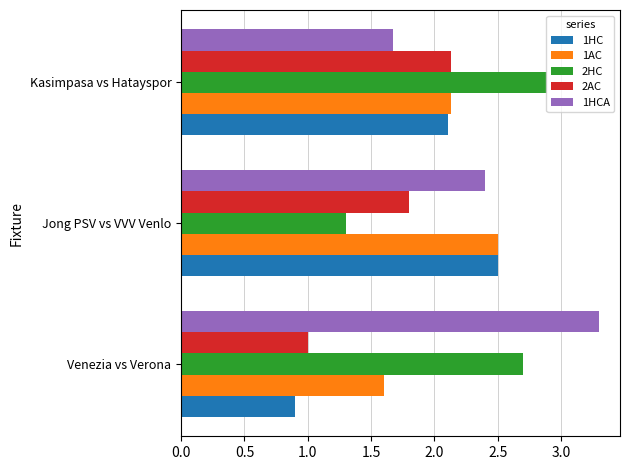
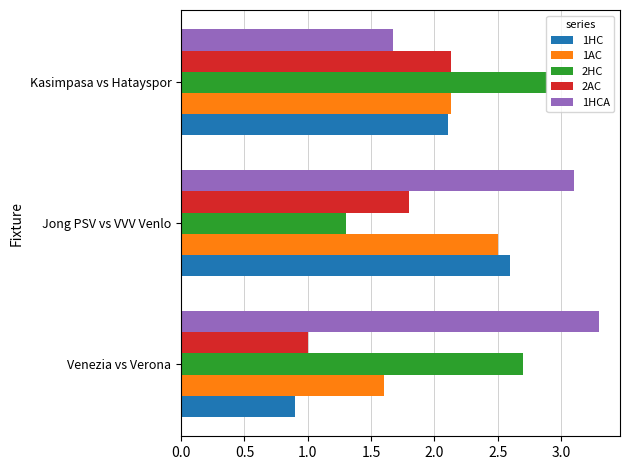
1HCA, Jong PSV vs VVV Venlo: 2.4 -> 3.1
1HC, Jong PSV vs VVV Venlo: 2.5 -> 2.6
